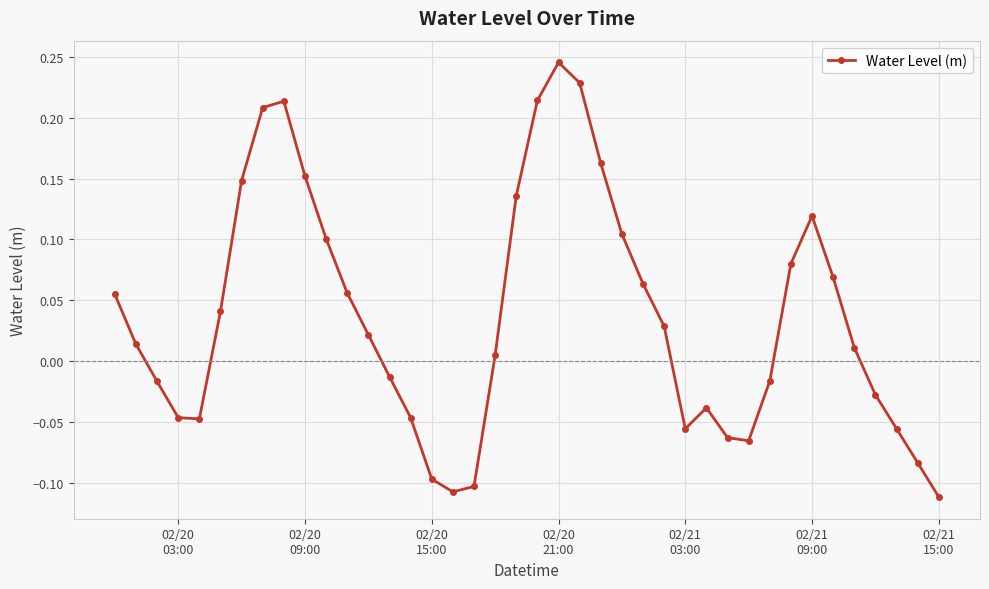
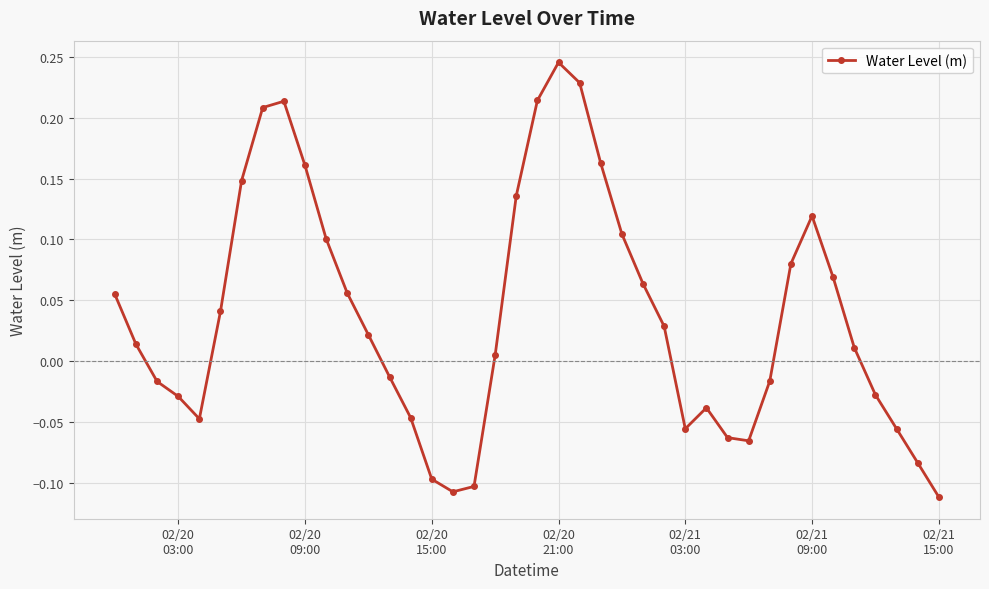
02/20 03:00: -0.046 -> -0.029
02/20 09:00: 0.152 -> 0.161
